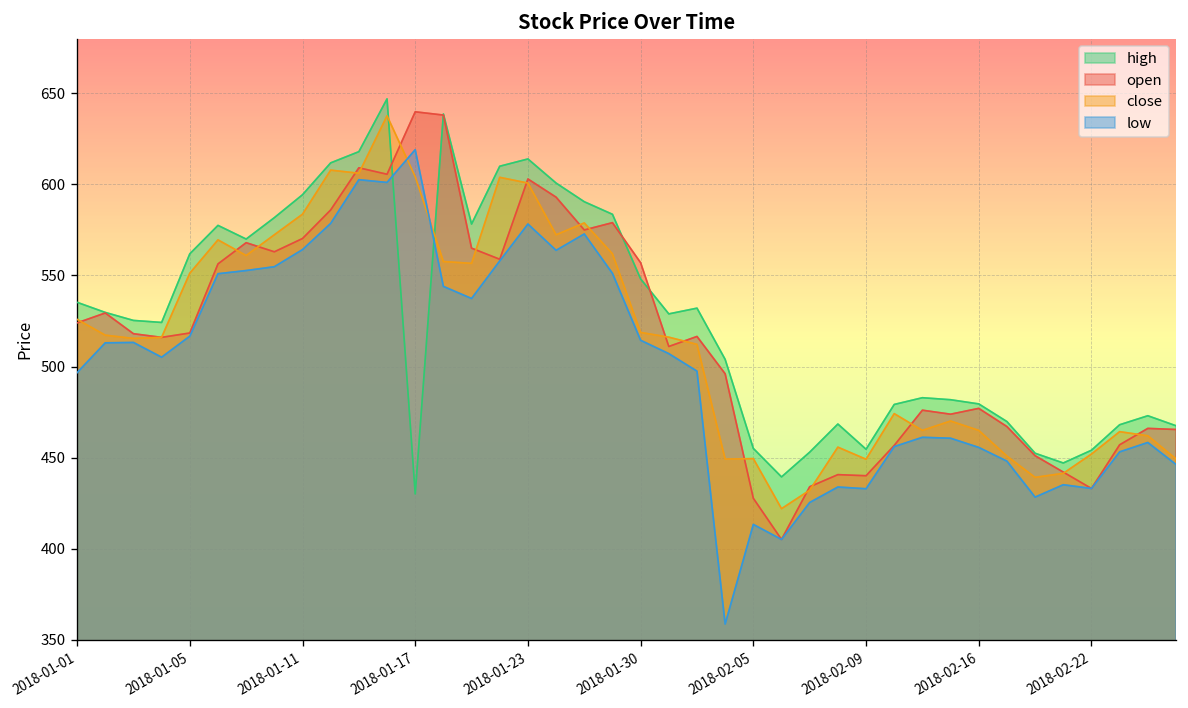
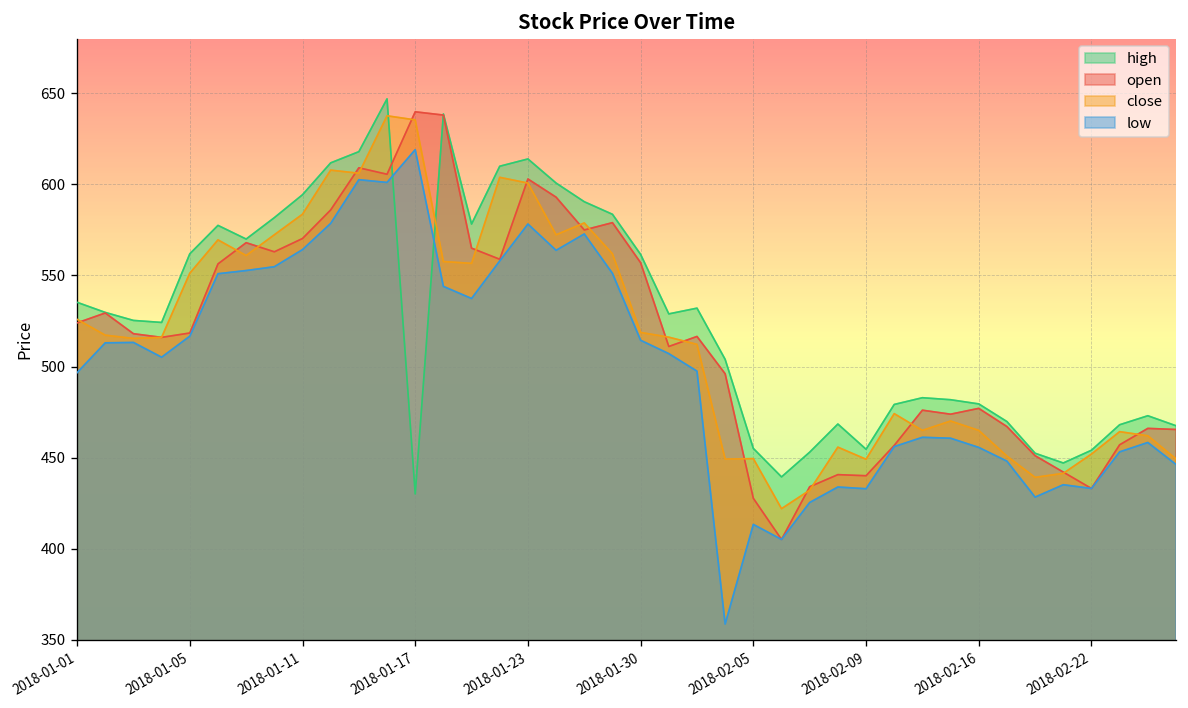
close, 2018-01-17: 604 -> 635
high, 2018-01-30: 548 -> 562
